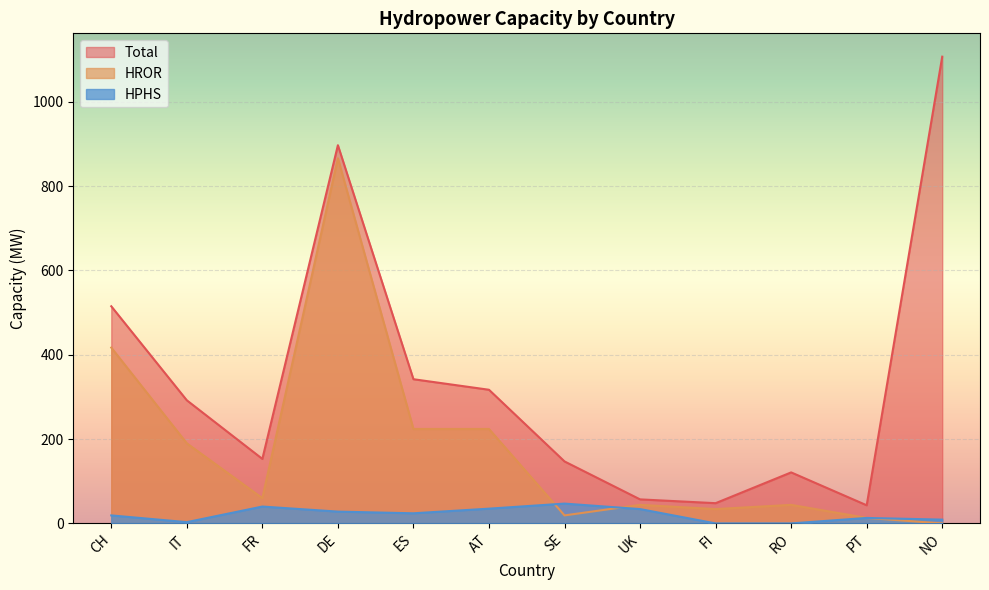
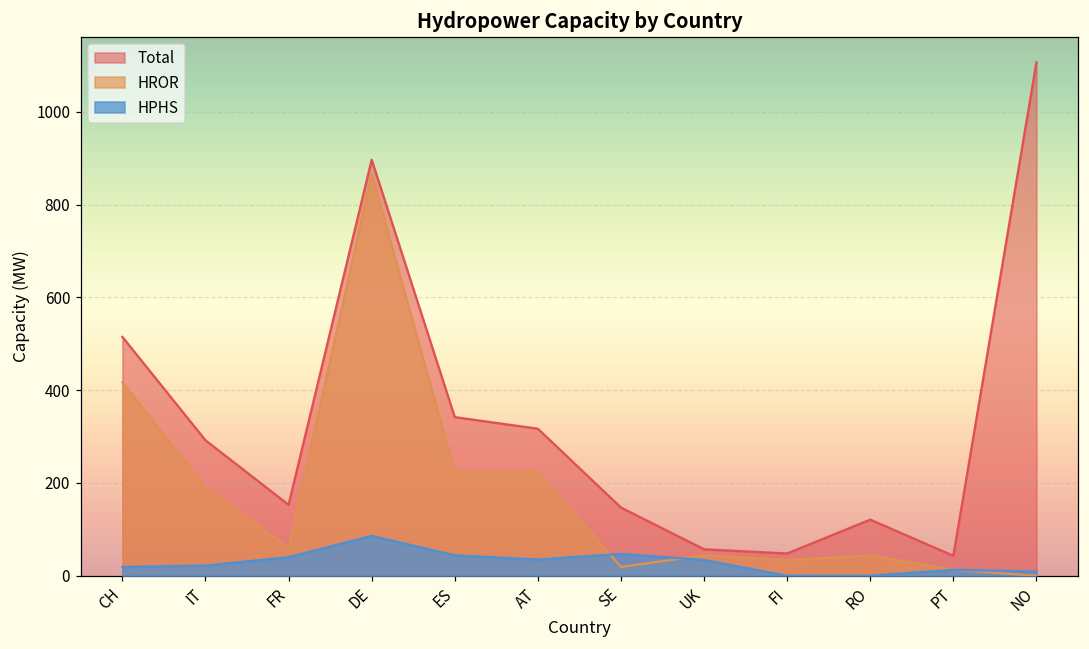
HPHS, IT: 0 -> 20
HPHS, DE: 30 -> 90
HPHS, ES: 20 -> 40
